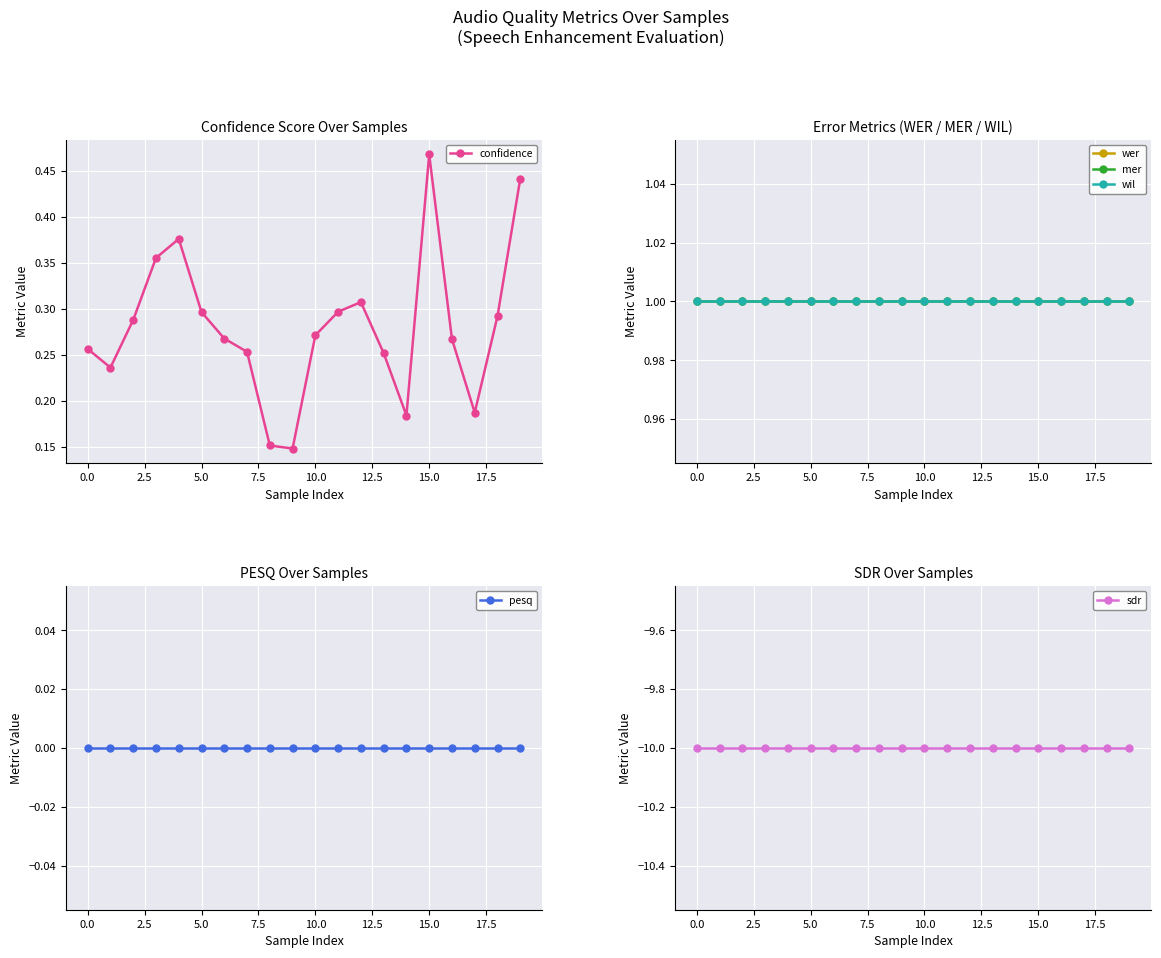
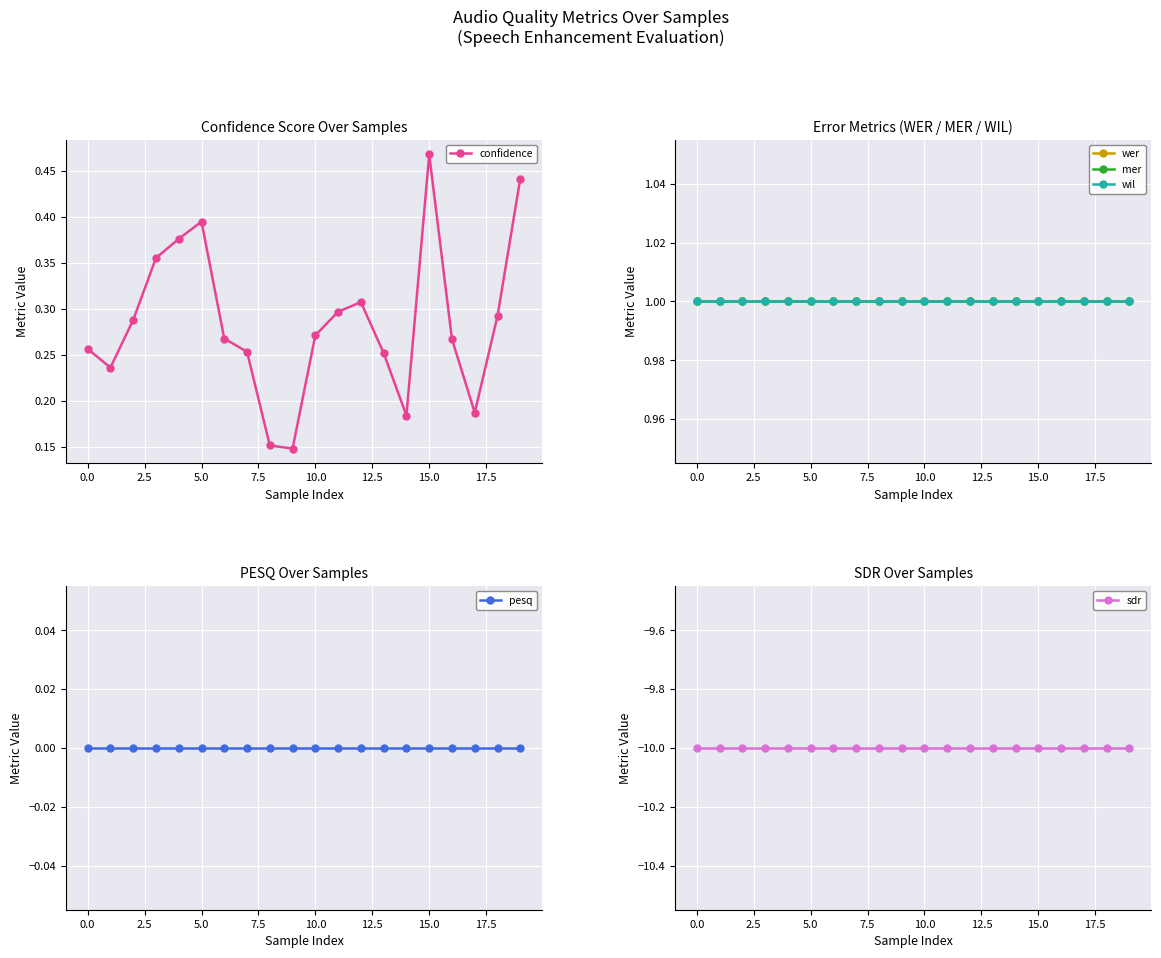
Confidence Score Over Samples, 5.0: 0.30 -> 0.39
